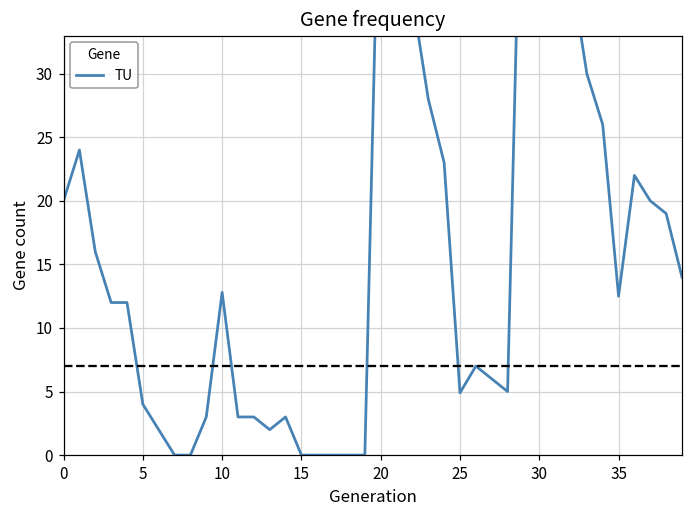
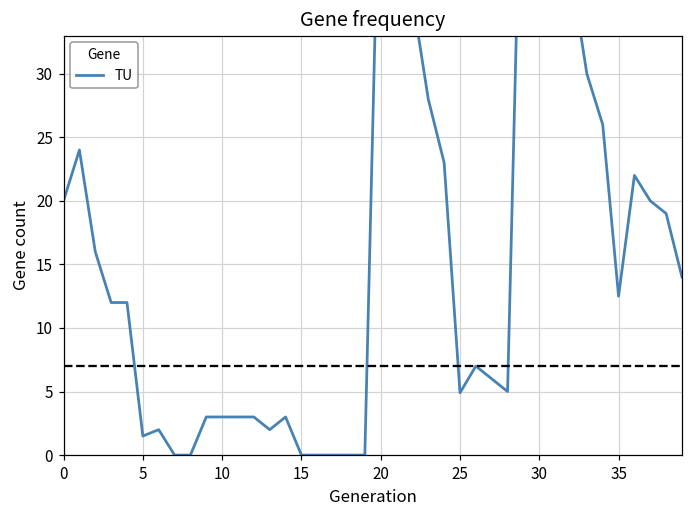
5: 4.0 -> 1.5
10: 12.8 -> 3.0
